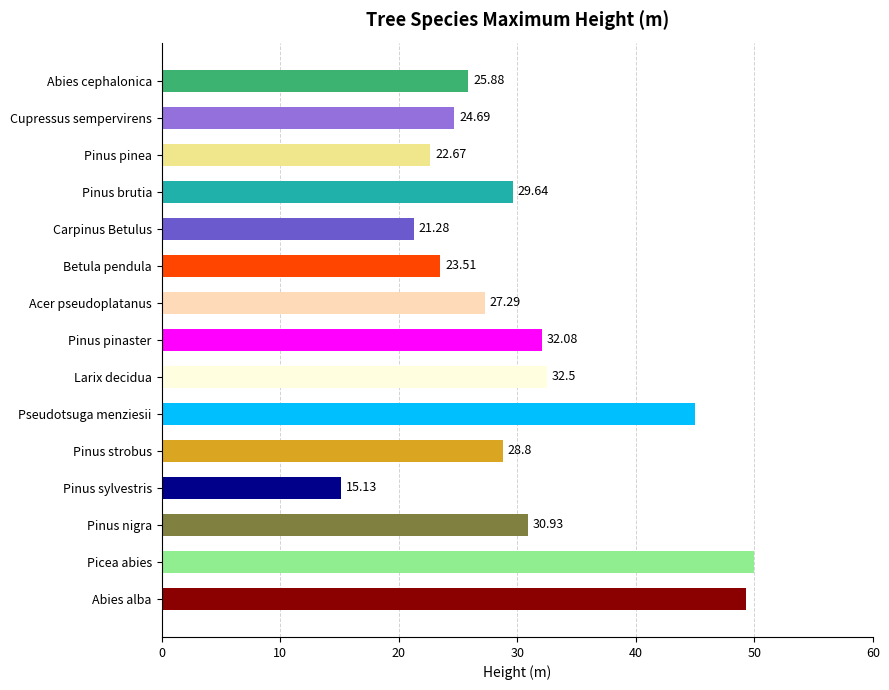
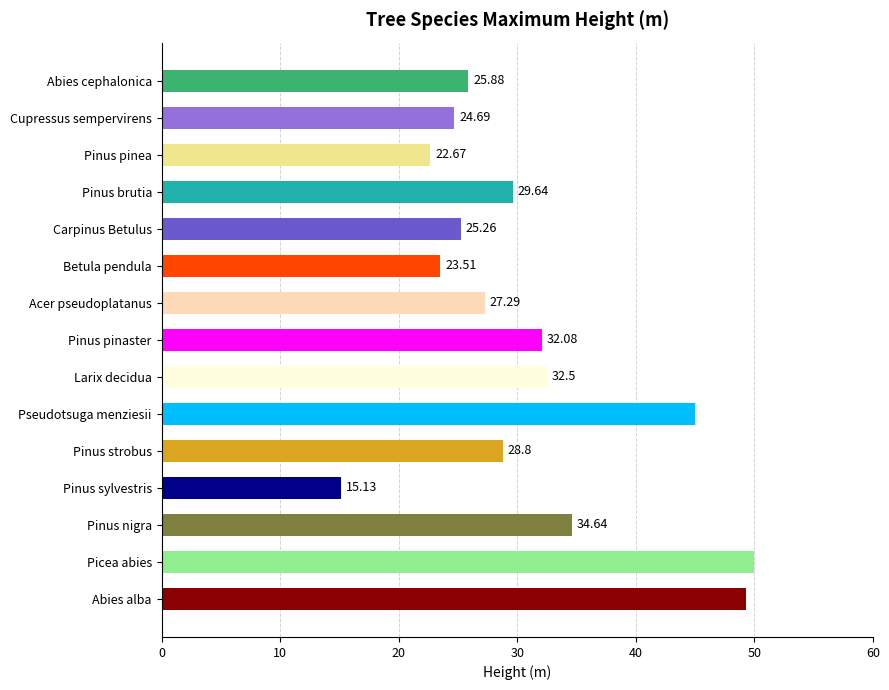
Carpinus Betulus: 21.28 -> 25.26
Pinus nigra: 30.93 -> 34.64
